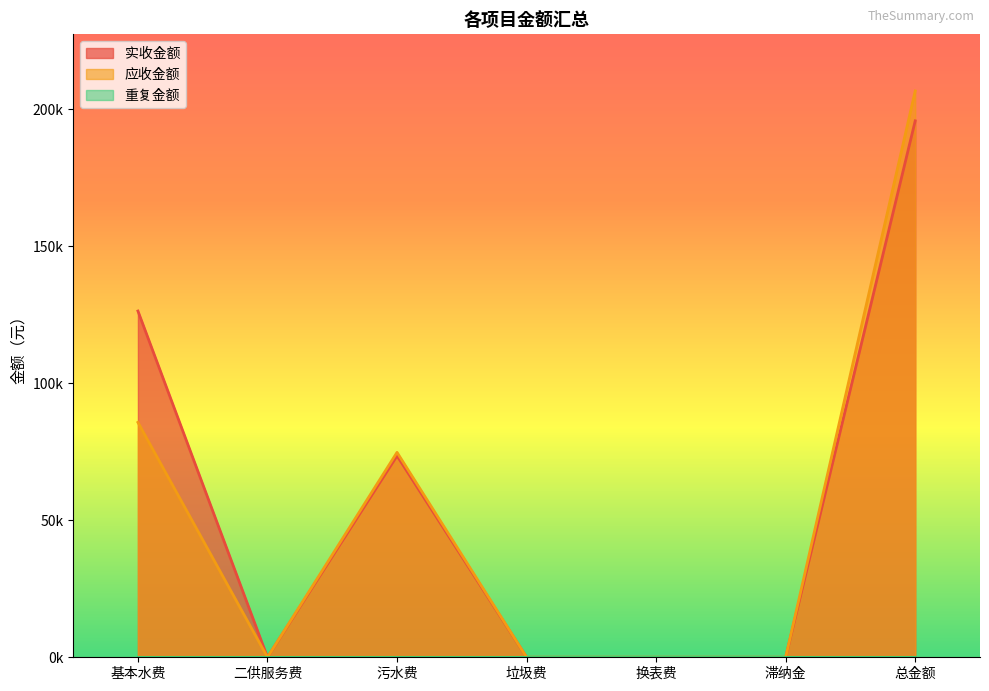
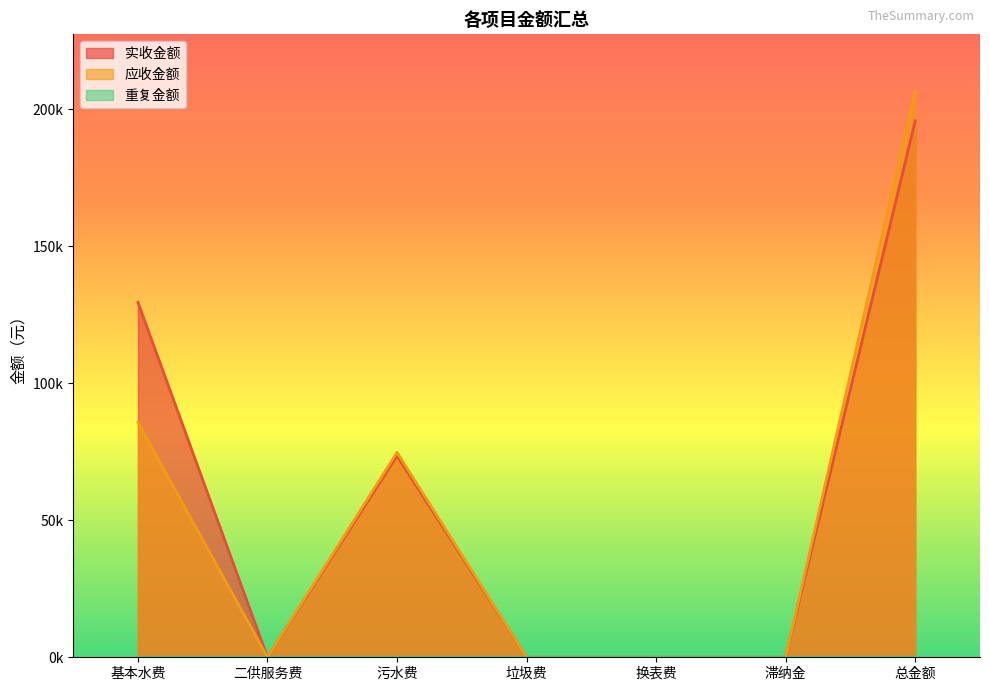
实收金额, 基本水费: 126000 -> 130000
